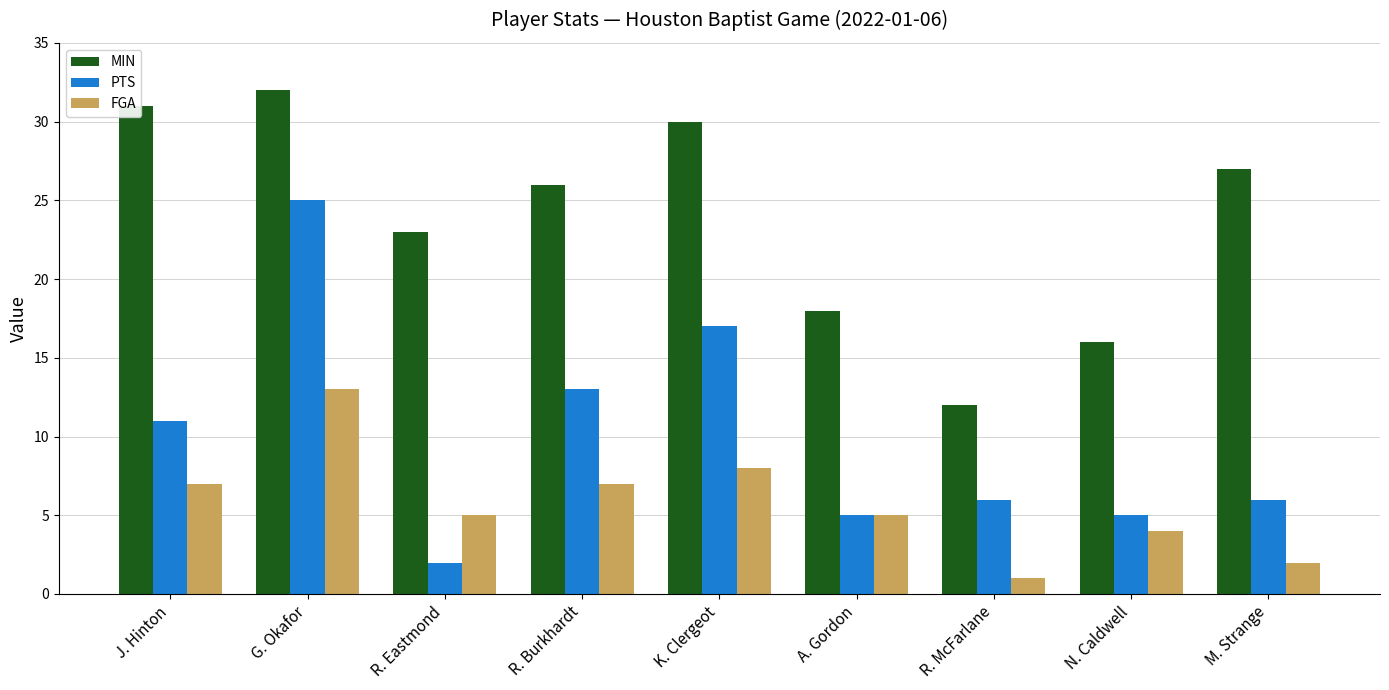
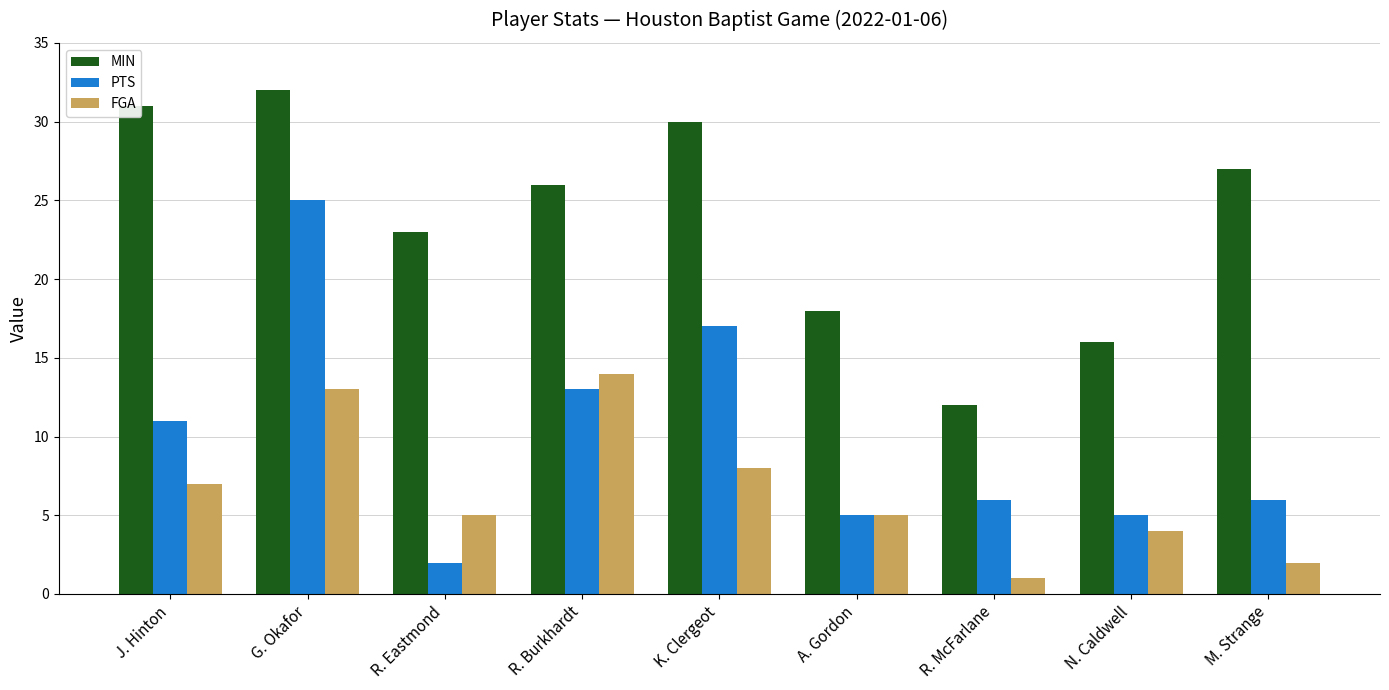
FGA, R. Burkhardt: 7 -> 14
